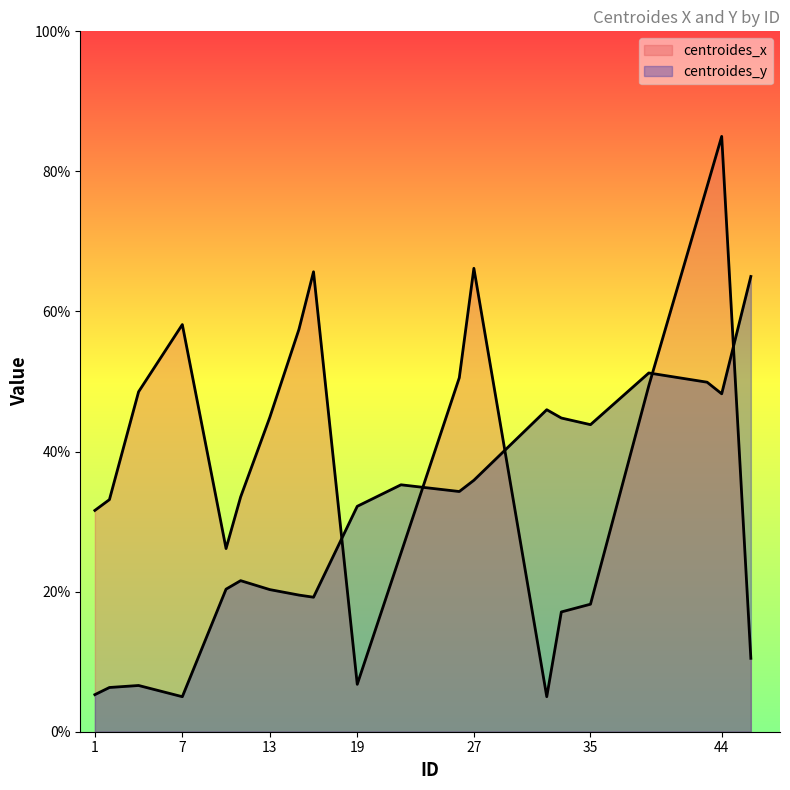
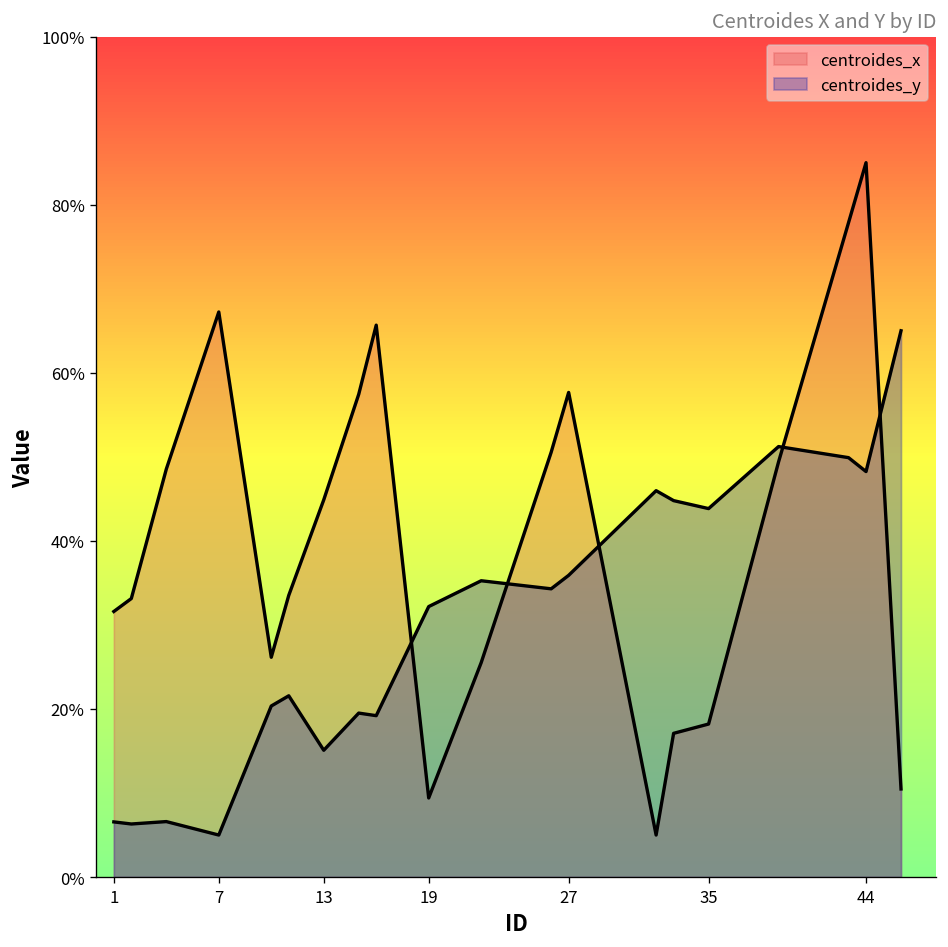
centroides_y, 1: 5% -> 7%
centroides_x, 7: 58% -> 67%
centroides_y, 13: 20% -> 15%
centroides_x, 19: 7% -> 9%
centroides_x, 27: 66% -> 58%
